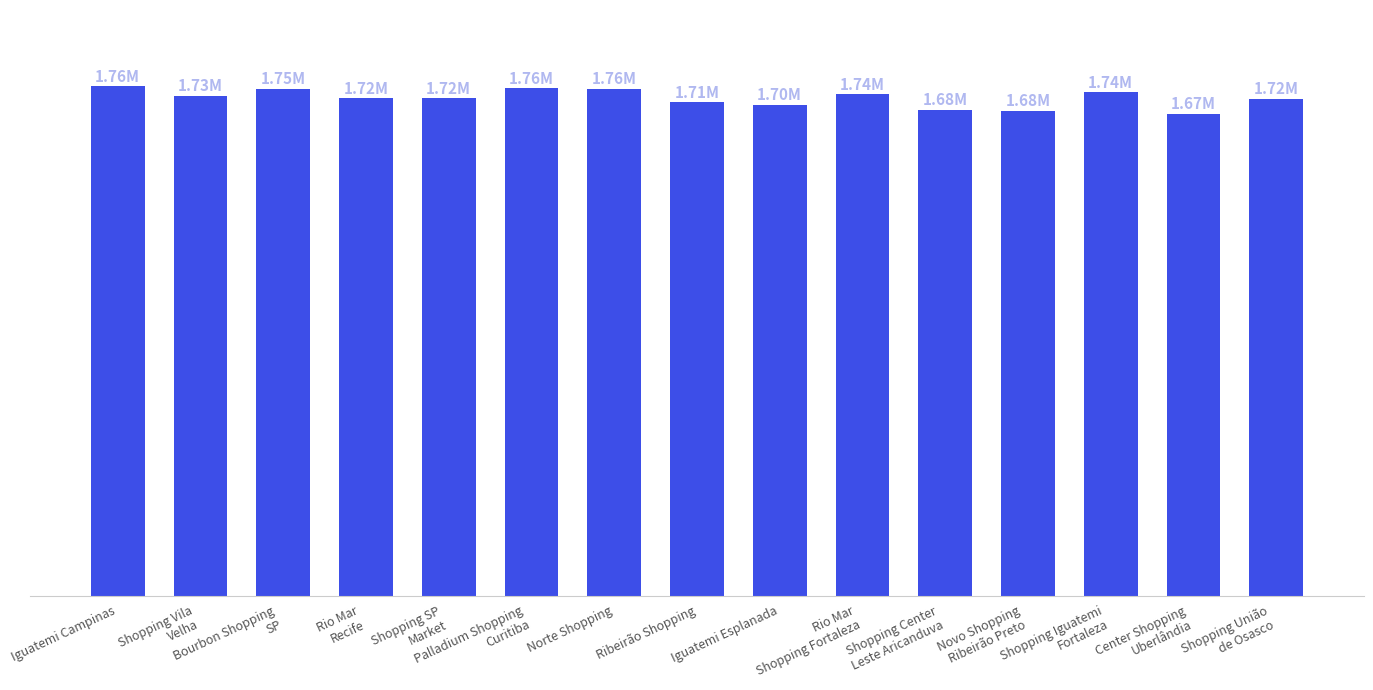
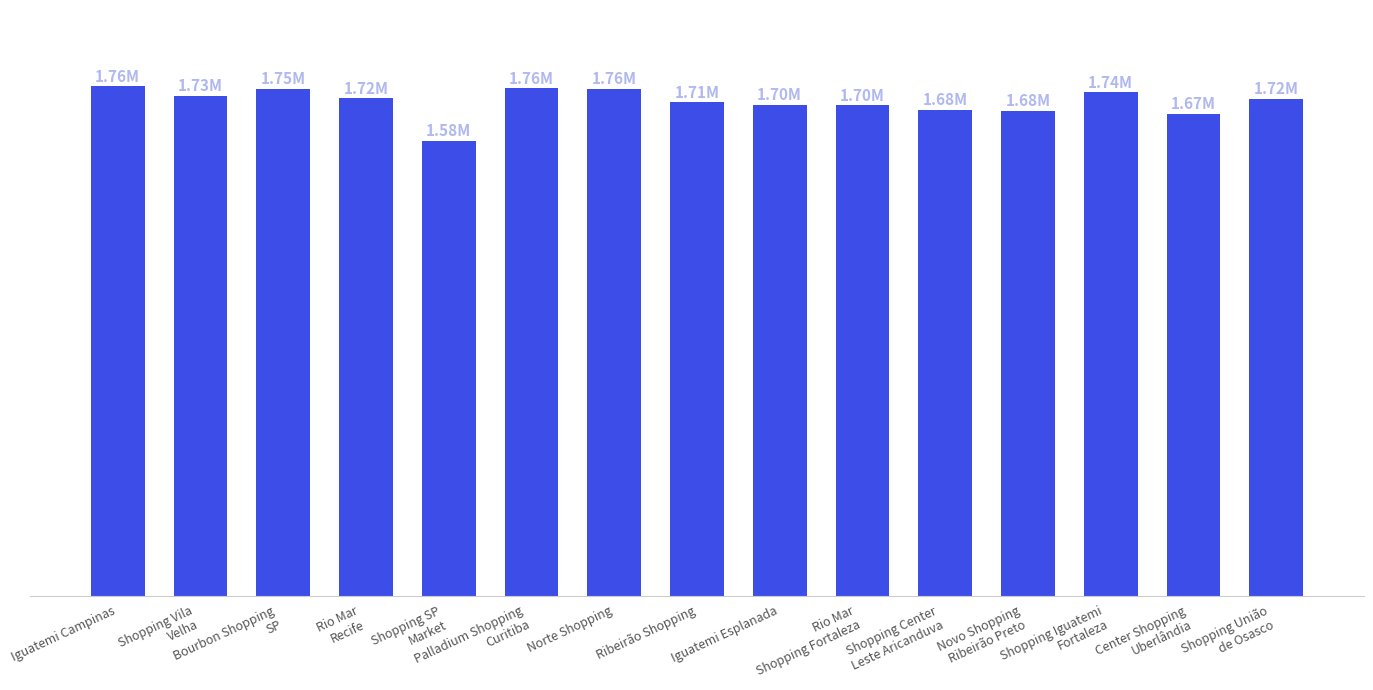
Shopping SP Market: 1.72M -> 1.58M
Rio Mar Shopping Fortaleza: 1.74M -> 1.70M
